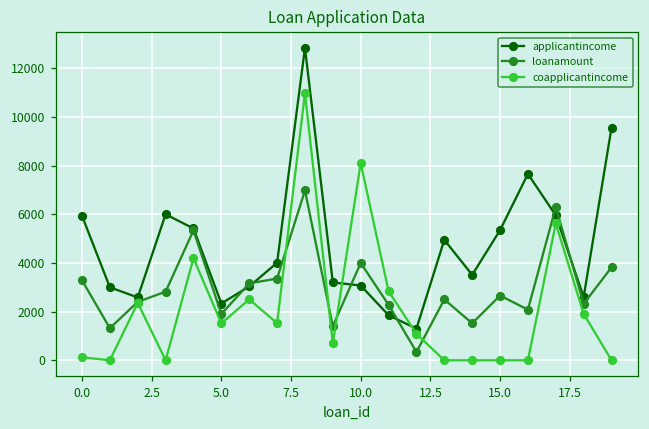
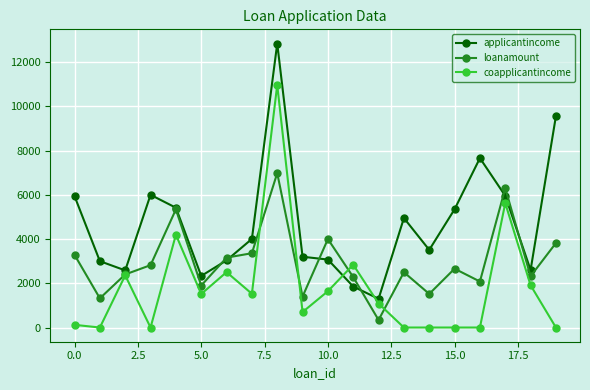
coapplicantincome, 10.0: 8100 -> 1600
